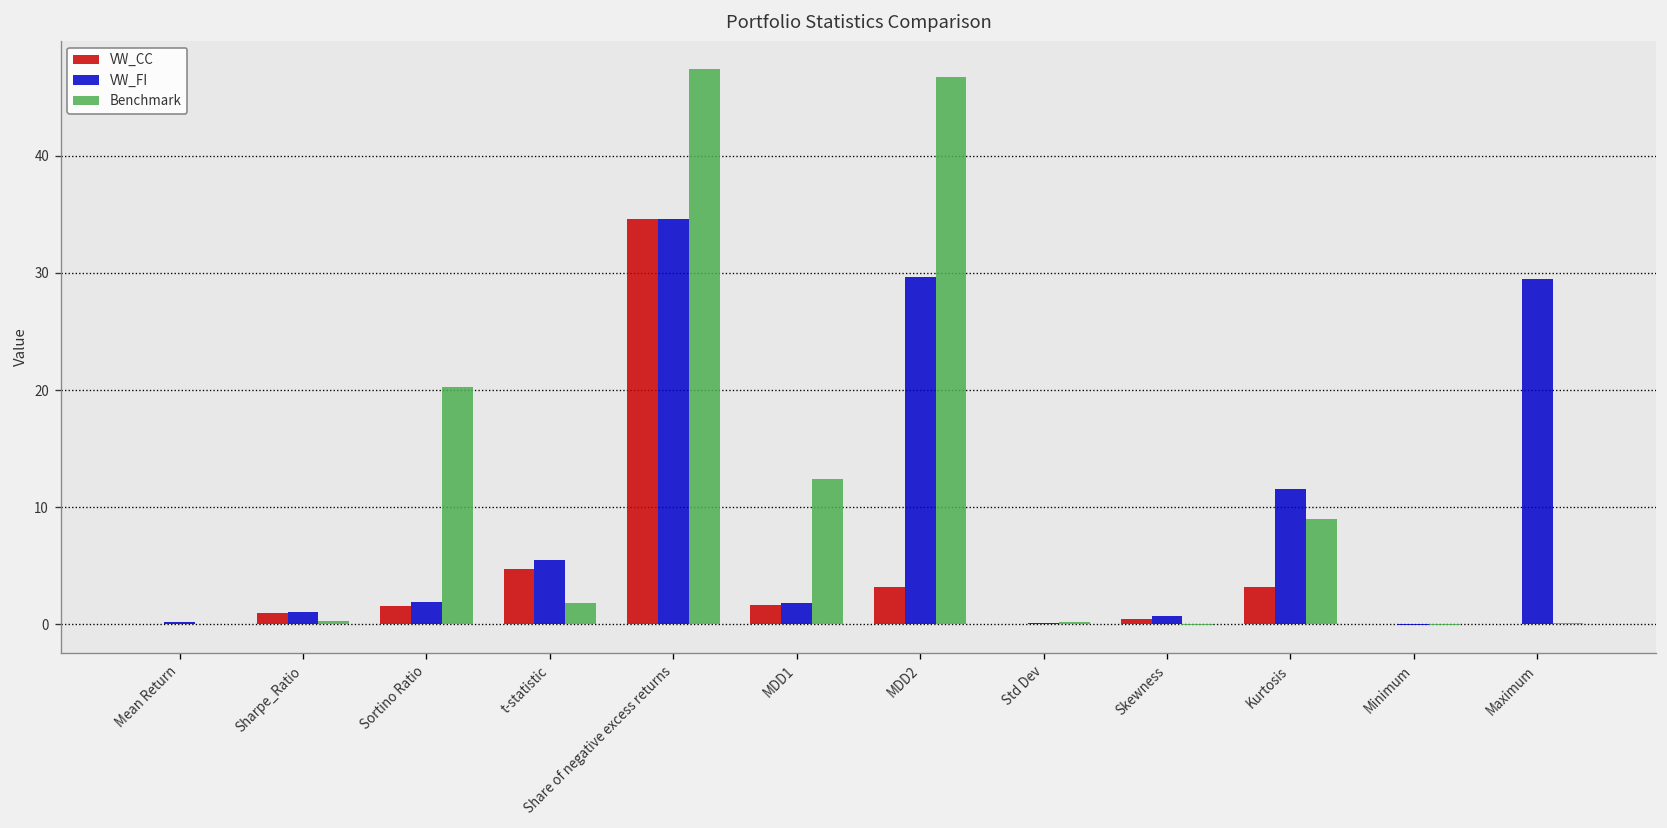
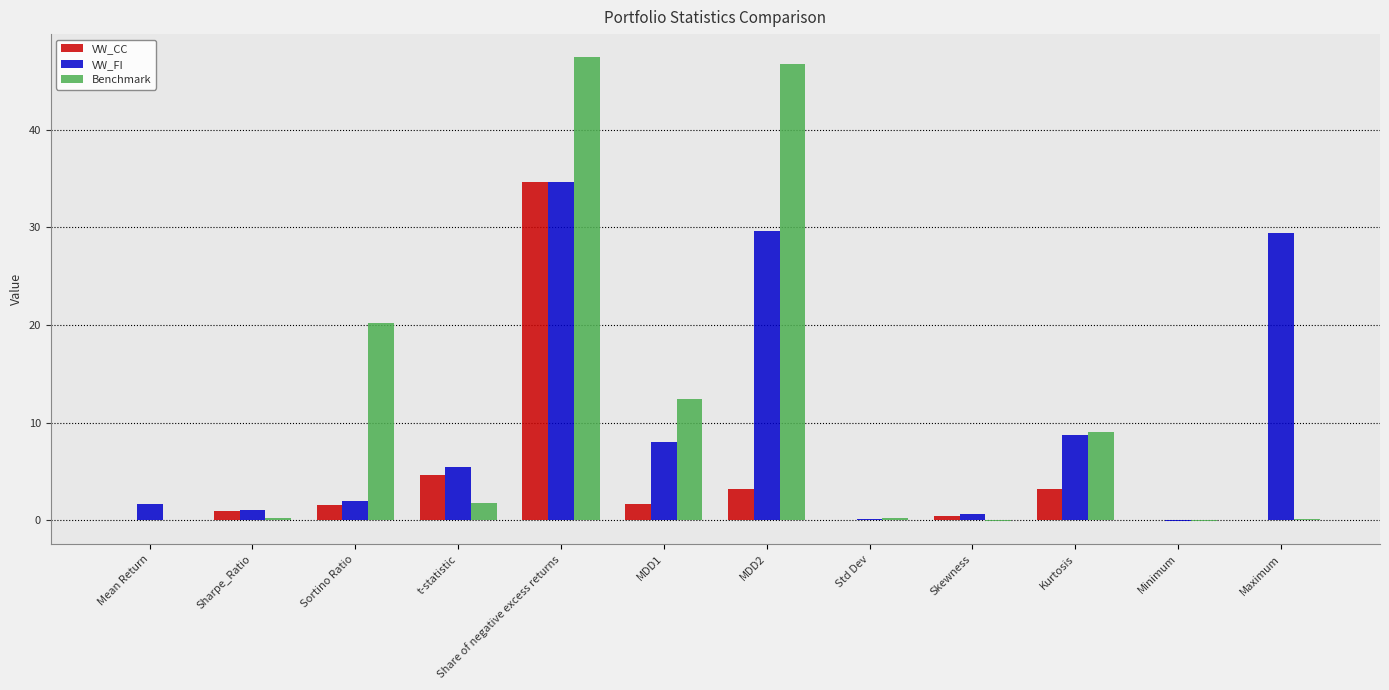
VW_FI, Mean Return: 0 -> 2
VW_FI, MDD1: 2 -> 8
VW_FI, Kurtosis: 12 -> 9
